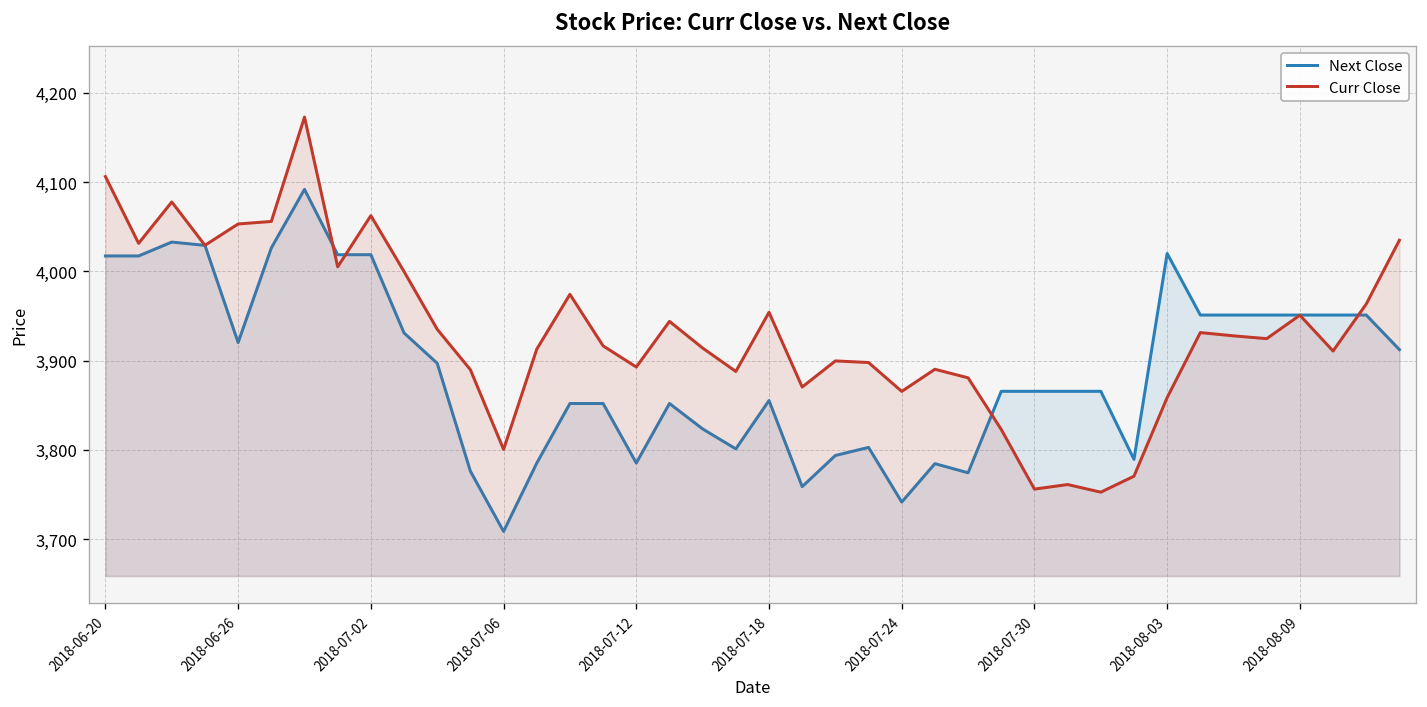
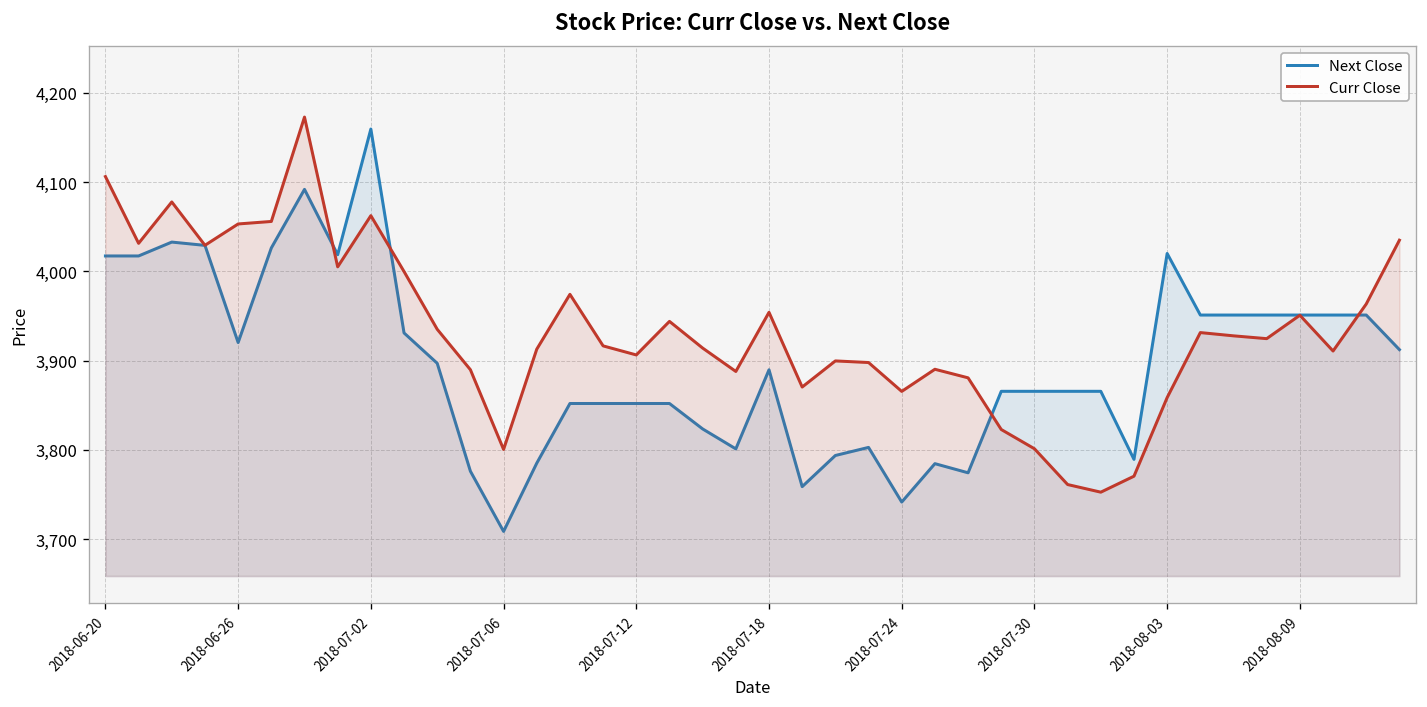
Next Close, 2018-07-02: 4,020 -> 4,160
Next Close, 2018-07-12: 3,790 -> 3,850
Curr Close, 2018-07-12: 3,890 -> 3,910
Next Close, 2018-07-18: 3,860 -> 3,890
Curr Close, 2018-07-30: 3,760 -> 3,800
